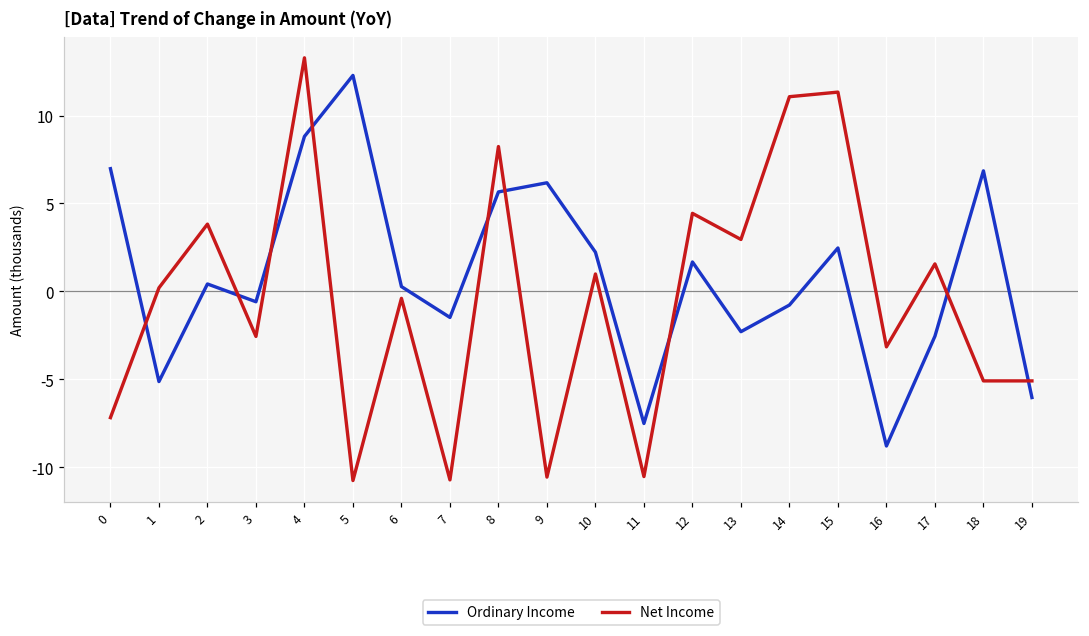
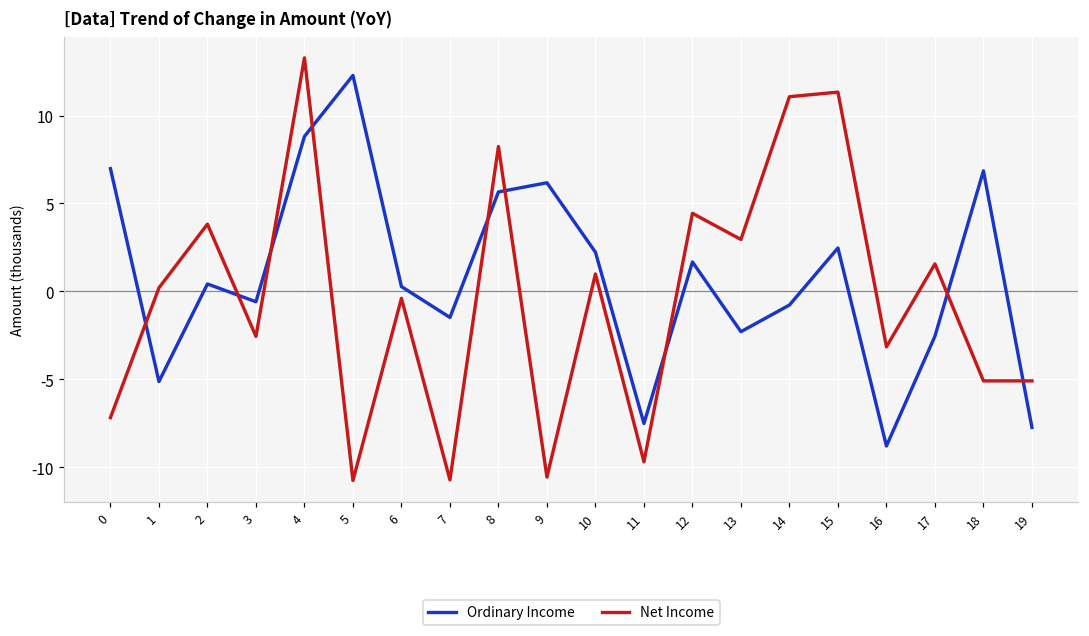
Net Income, 11: -10.5 -> -9.7
Ordinary Income, 19: -6.0 -> -7.7
